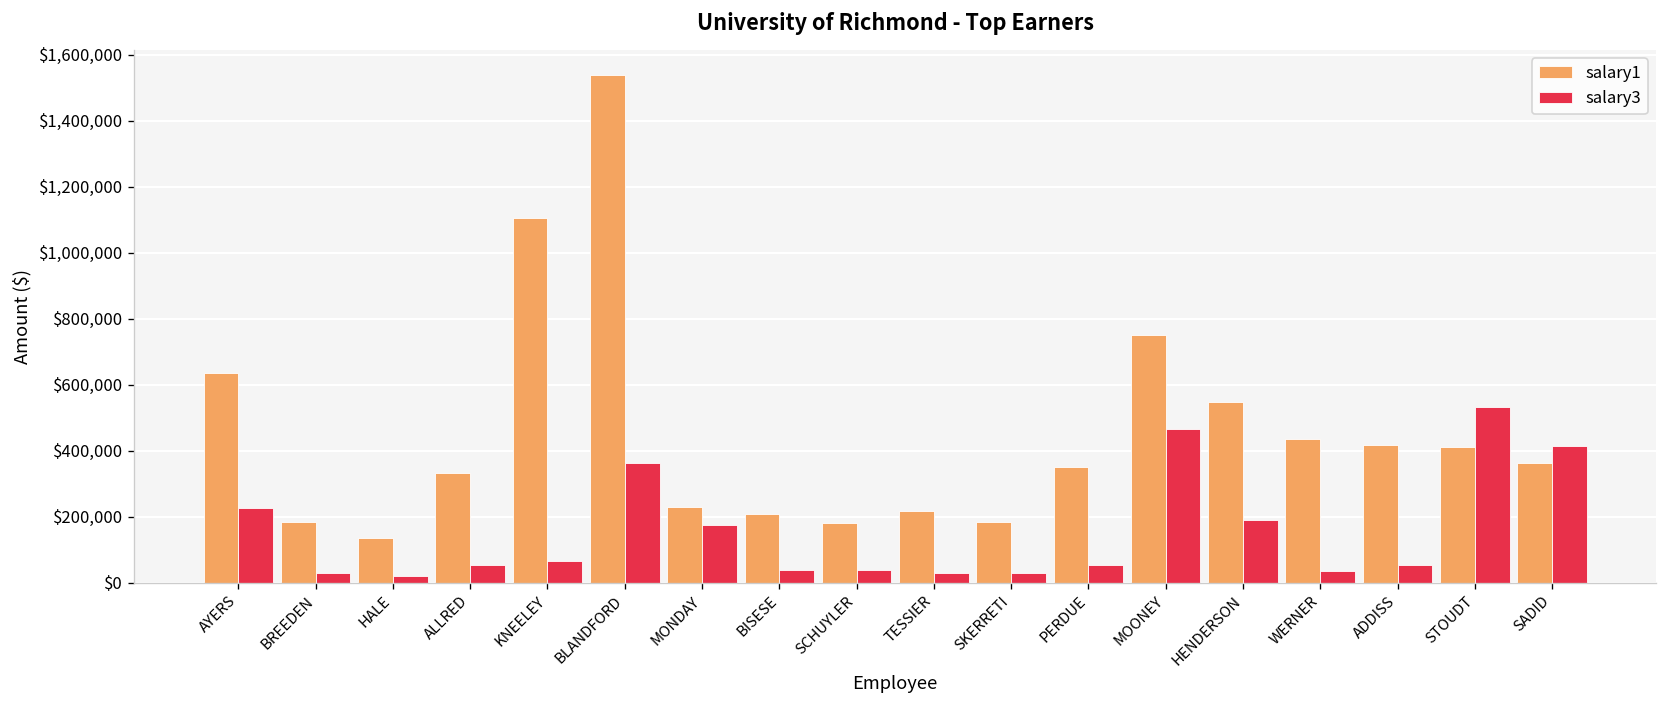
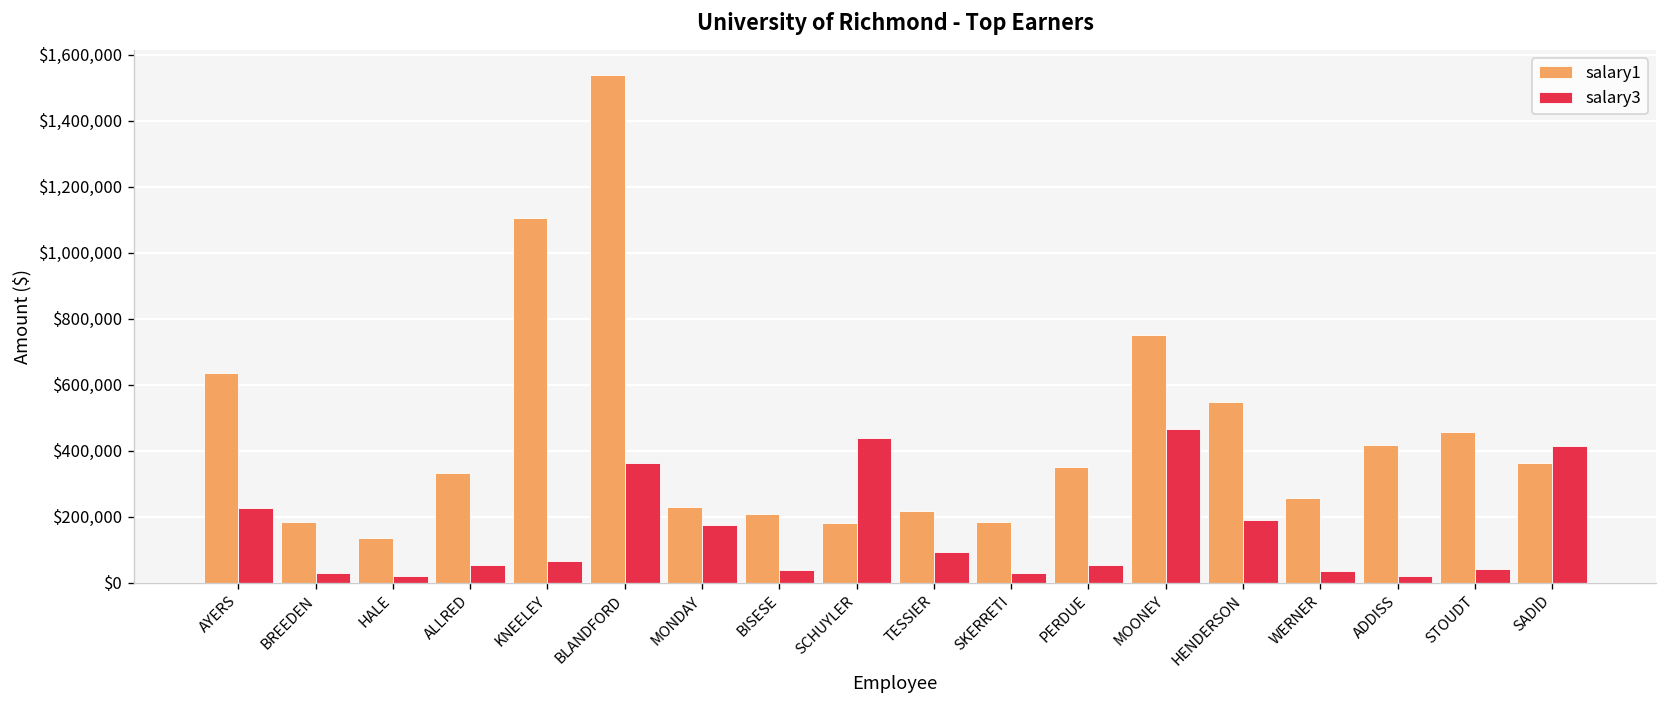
salary3, SCHUYLER: $40,000 -> $440,000
salary3, TESSIER: $30,000 -> $90,000
salary1, WERNER: $430,000 -> $260,000
salary3, ADDISS: $50,000 -> $20,000
salary1, STOUDT: $410,000 -> $460,000
salary3, STOUDT: $530,000 -> $40,000
